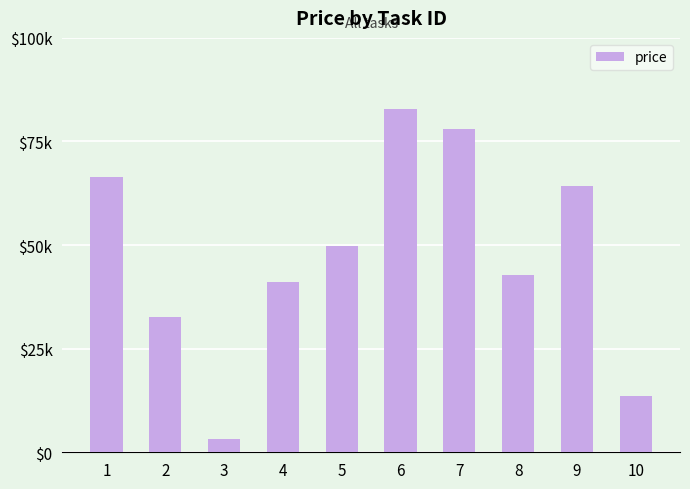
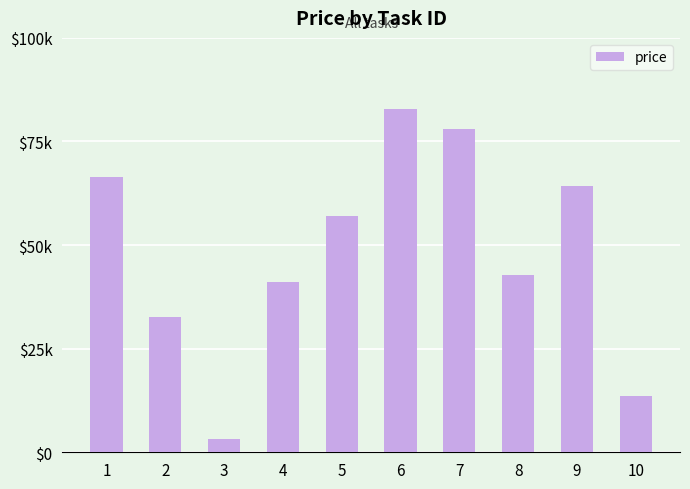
5: $50000 -> $57000
